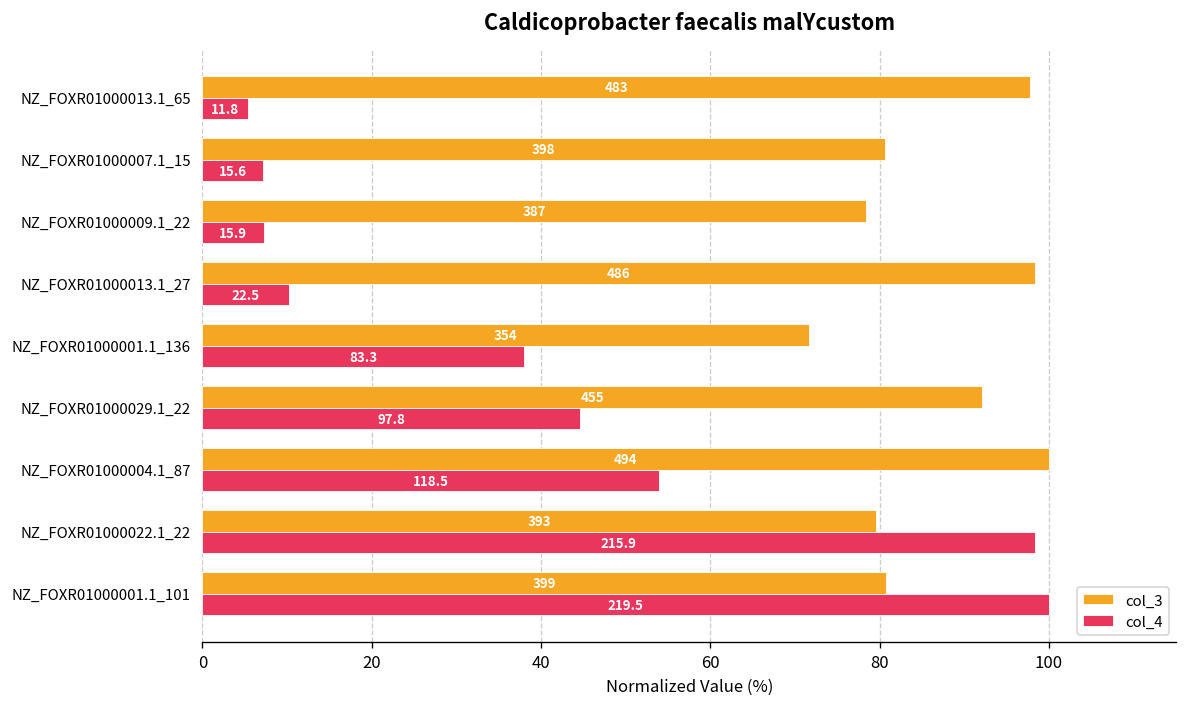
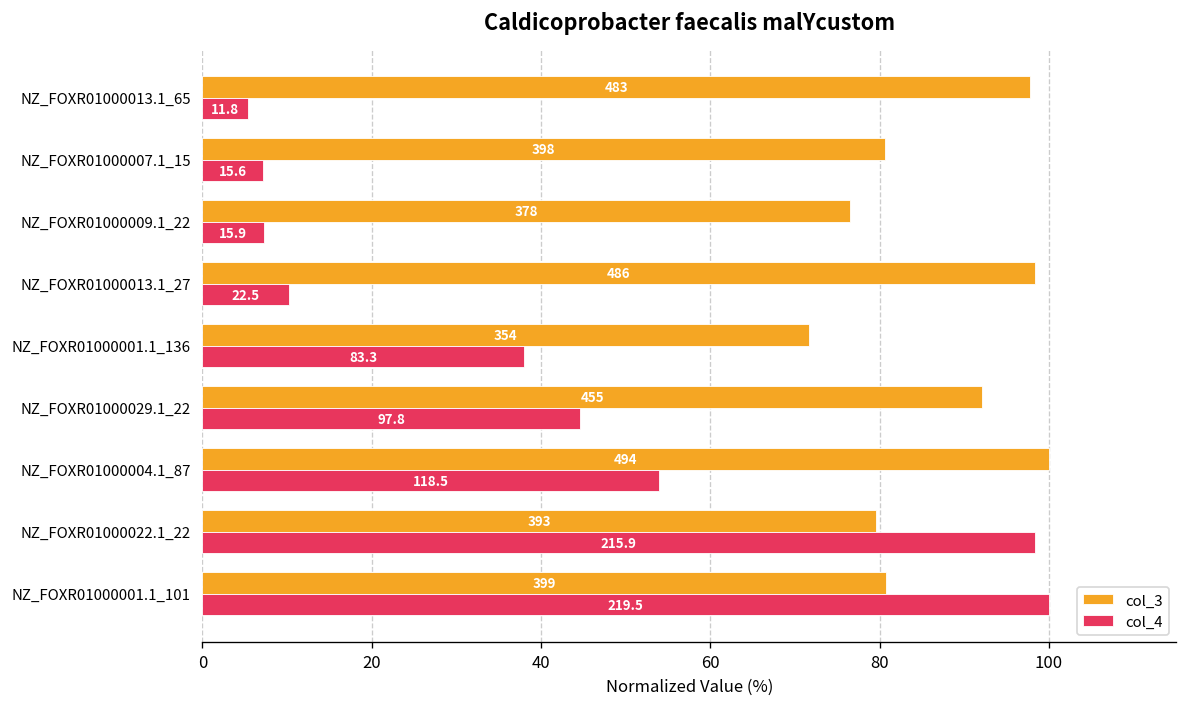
col_3, NZ_FOXR01000009.1_22: 387 -> 378
